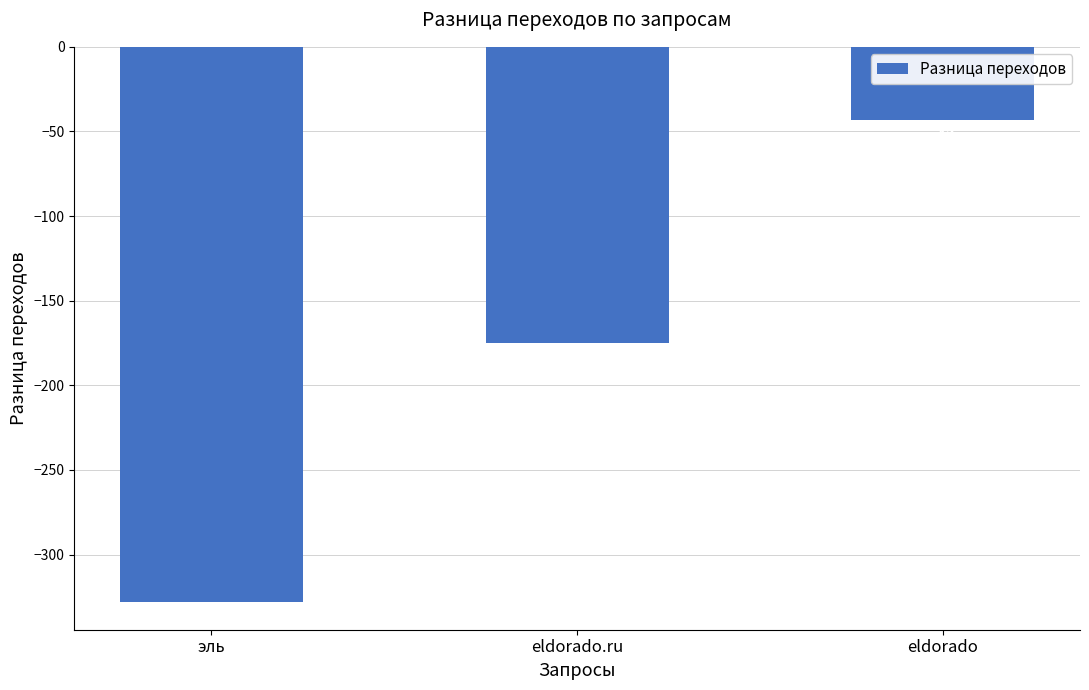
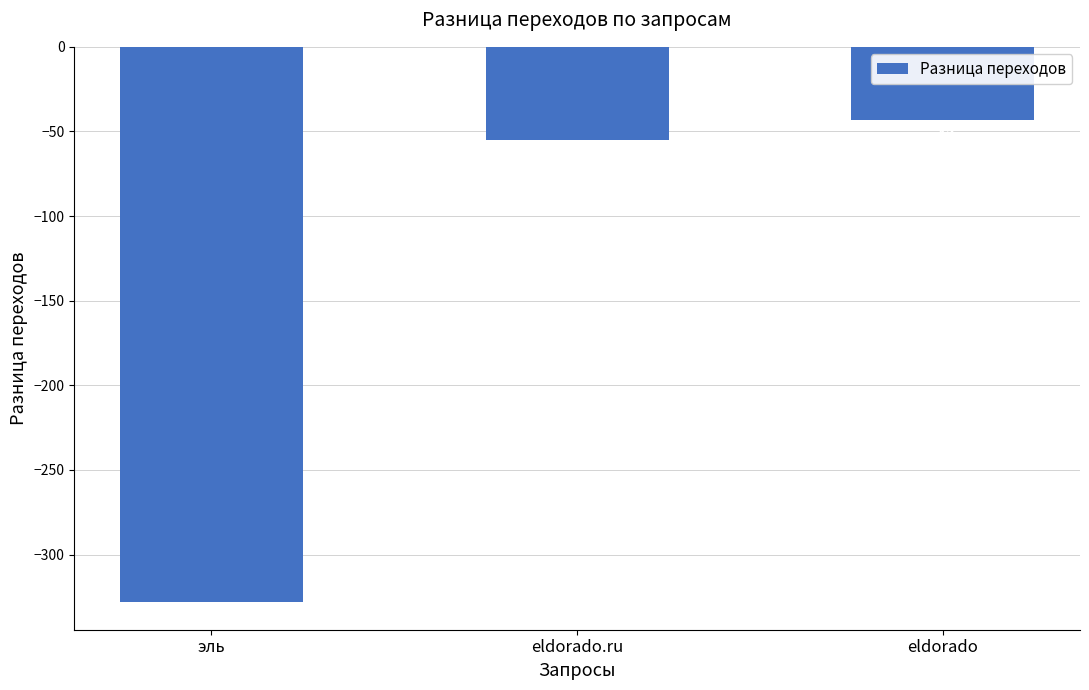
eldorado.ru: -175 -> -55
